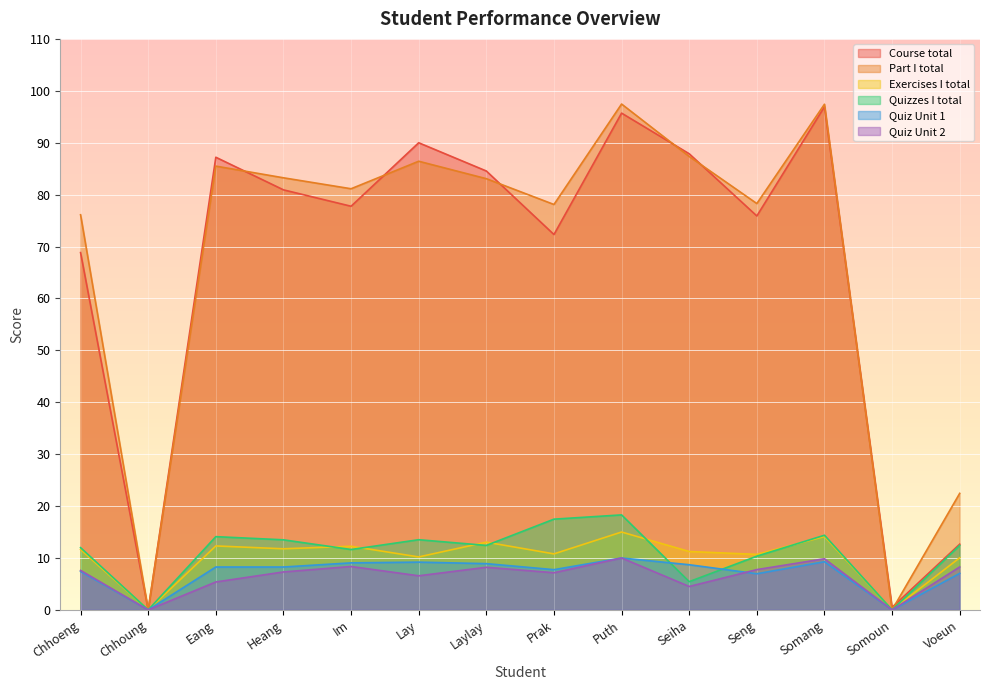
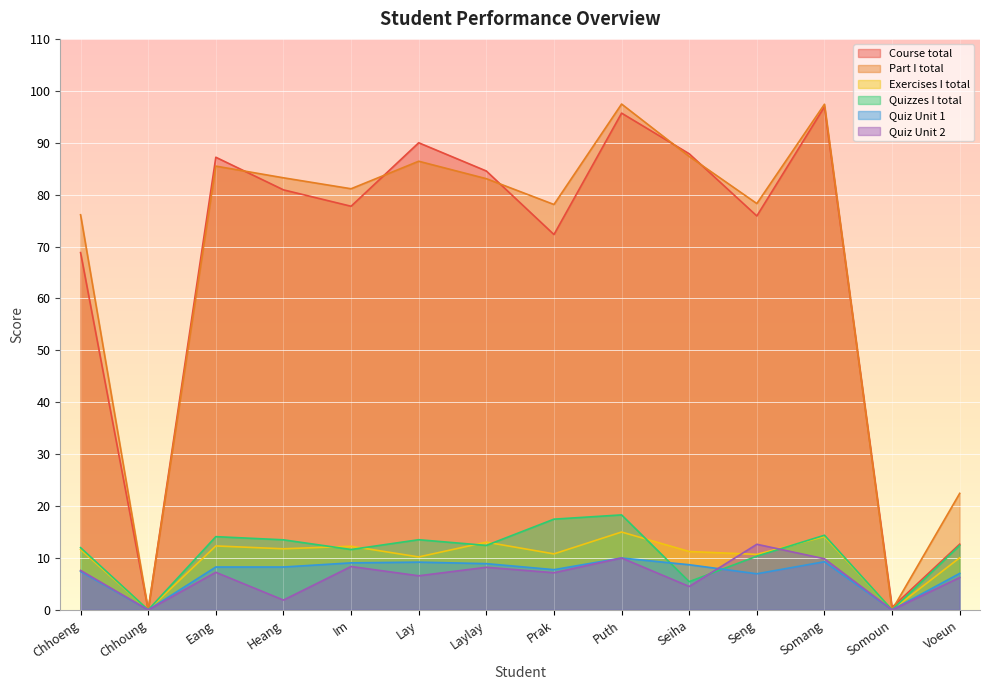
Quiz Unit 2, Eang: 5 -> 7
Quiz Unit 2, Heang: 7 -> 2
Quiz Unit 2, Seng: 8 -> 13
Quiz Unit 2, Voeun: 8 -> 6
